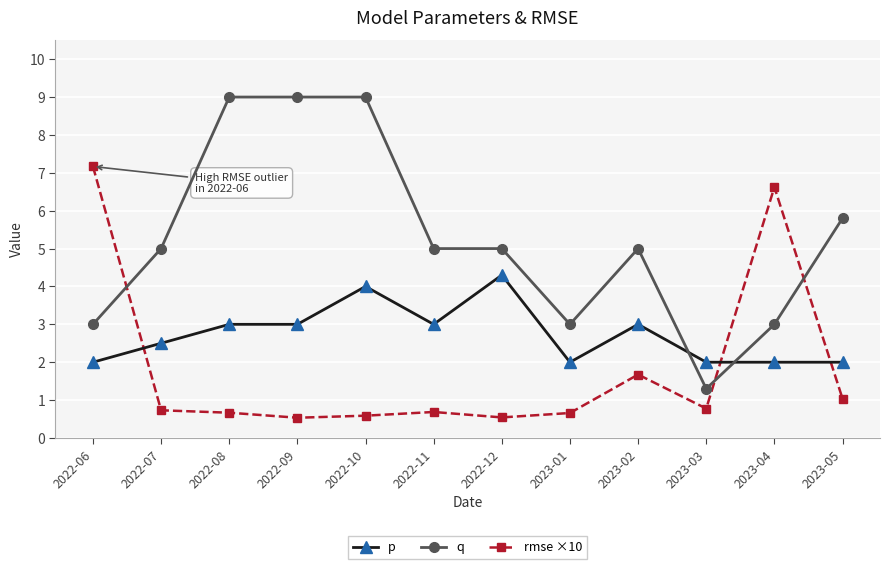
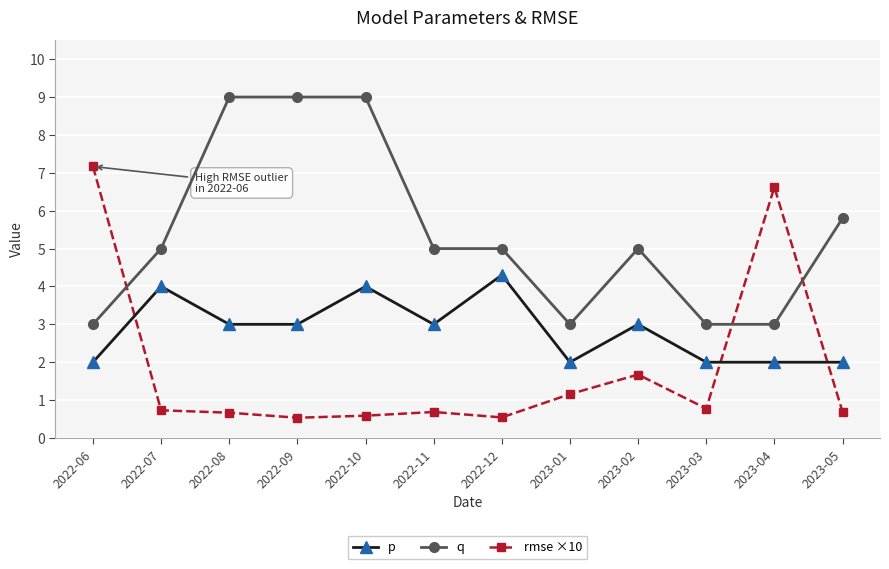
p, 2022-07: 2.5 -> 4.0
rmse ×10, 2023-01: 0.7 -> 1.2
q, 2023-03: 1.3 -> 3.0
rmse ×10, 2023-05: 1.0 -> 0.7
